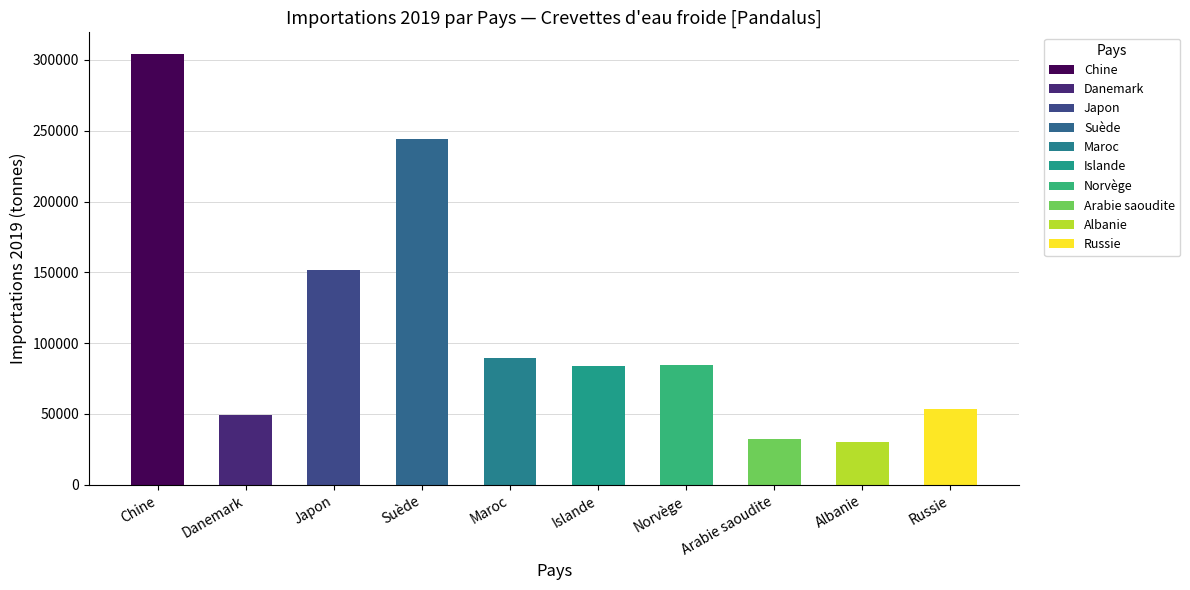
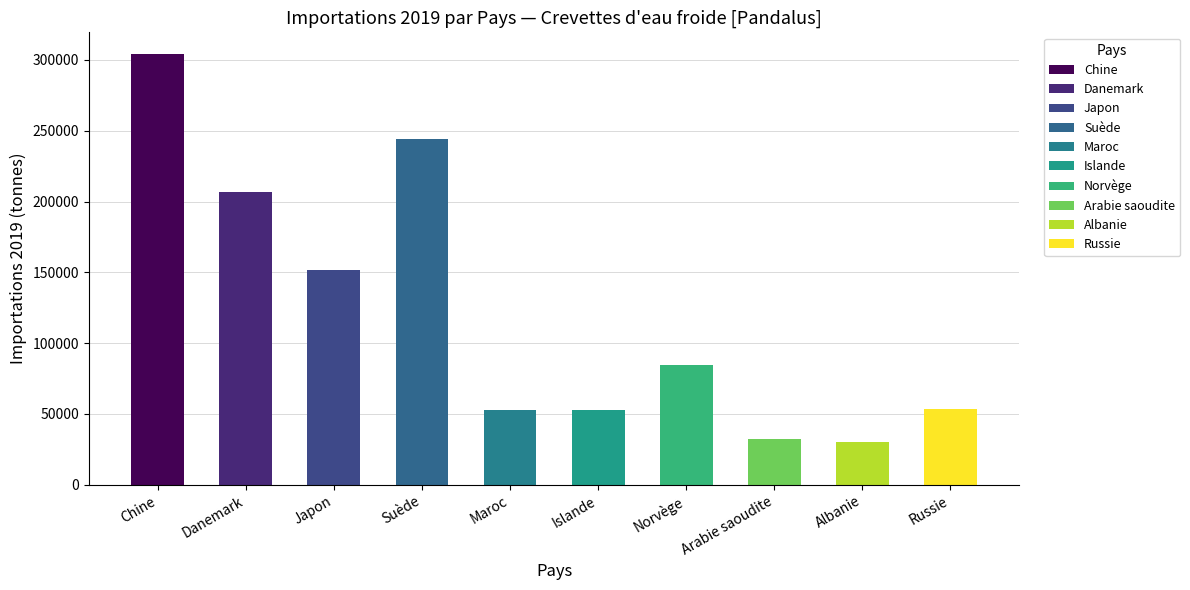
Danemark: 49000 -> 207000
Maroc: 90000 -> 53000
Islande: 84000 -> 53000
